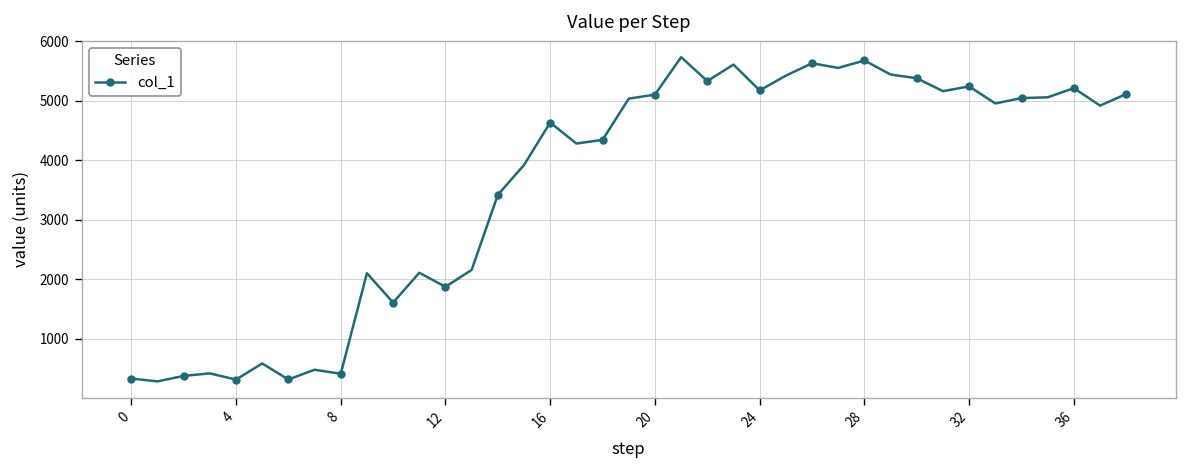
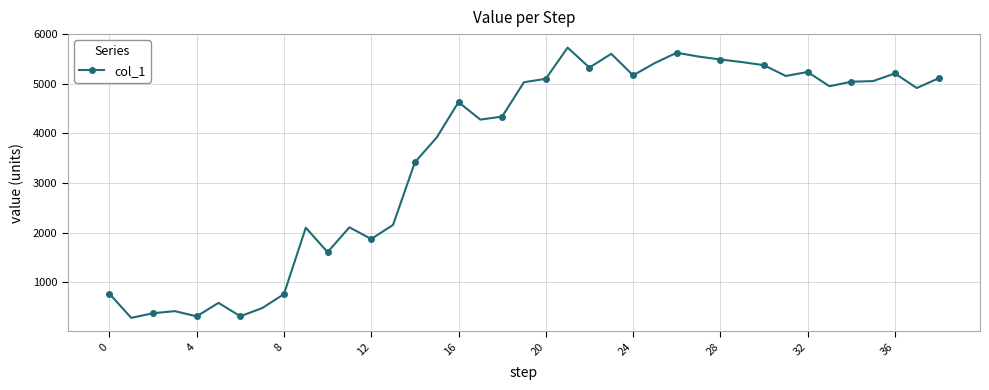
0: 300 -> 800
8: 400 -> 800
28: 5700 -> 5500
